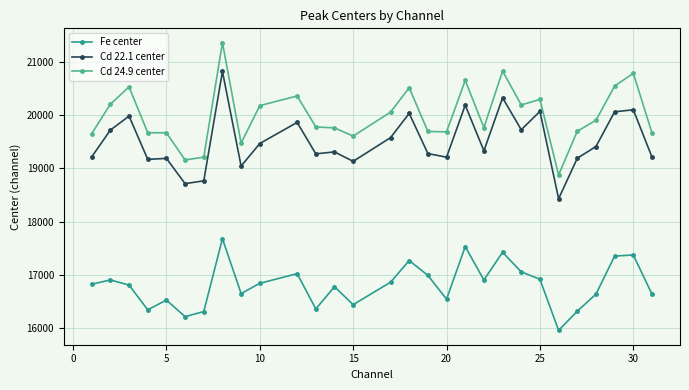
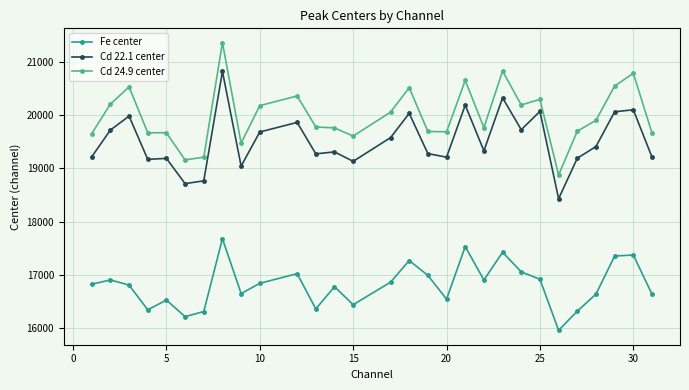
Cd 22.1 center, 10: 19500 -> 19700
